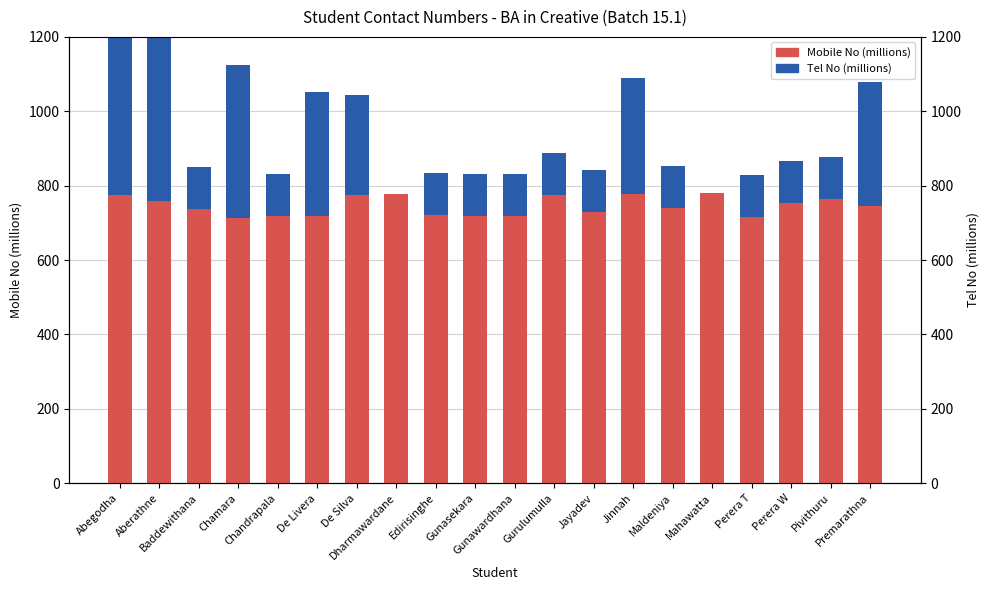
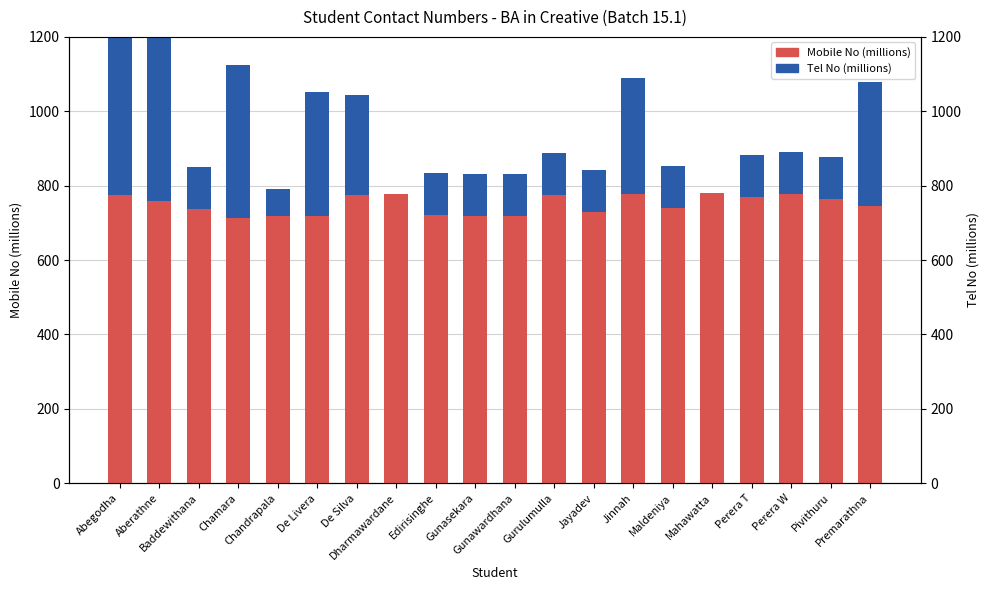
Tel No (millions), Chandrapala: 110 -> 70
Mobile No (millions), Perera T: 720 -> 770
Mobile No (millions), Perera W: 750 -> 780
